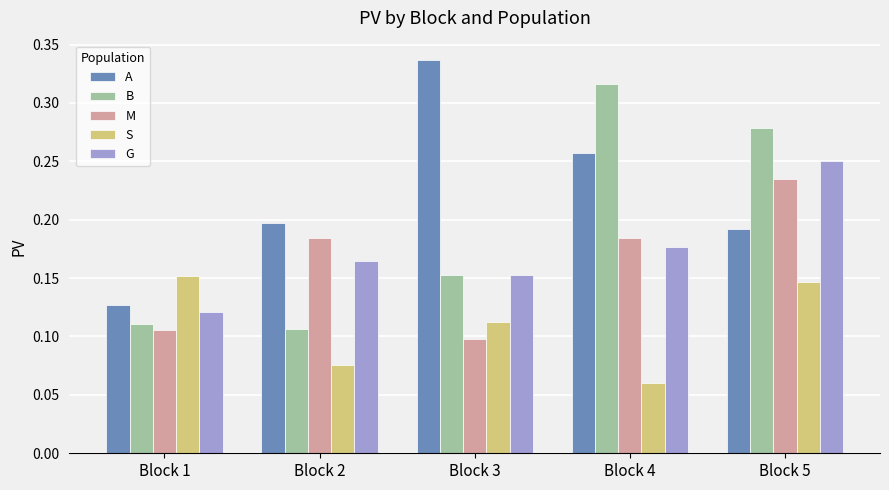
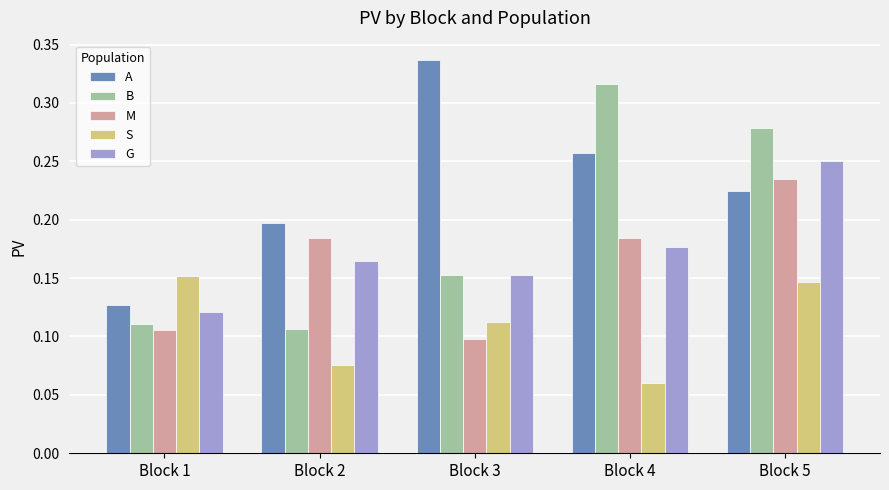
A, Block 5: 0.192 -> 0.225
